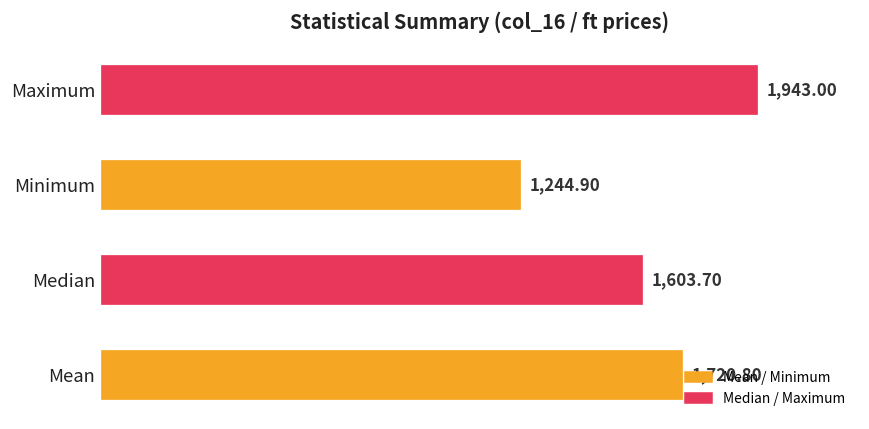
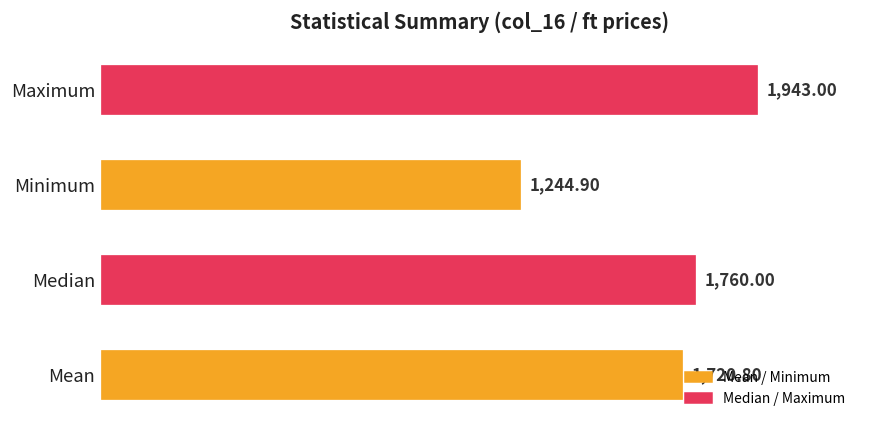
Median: 1,603.70 -> 1,760.00
